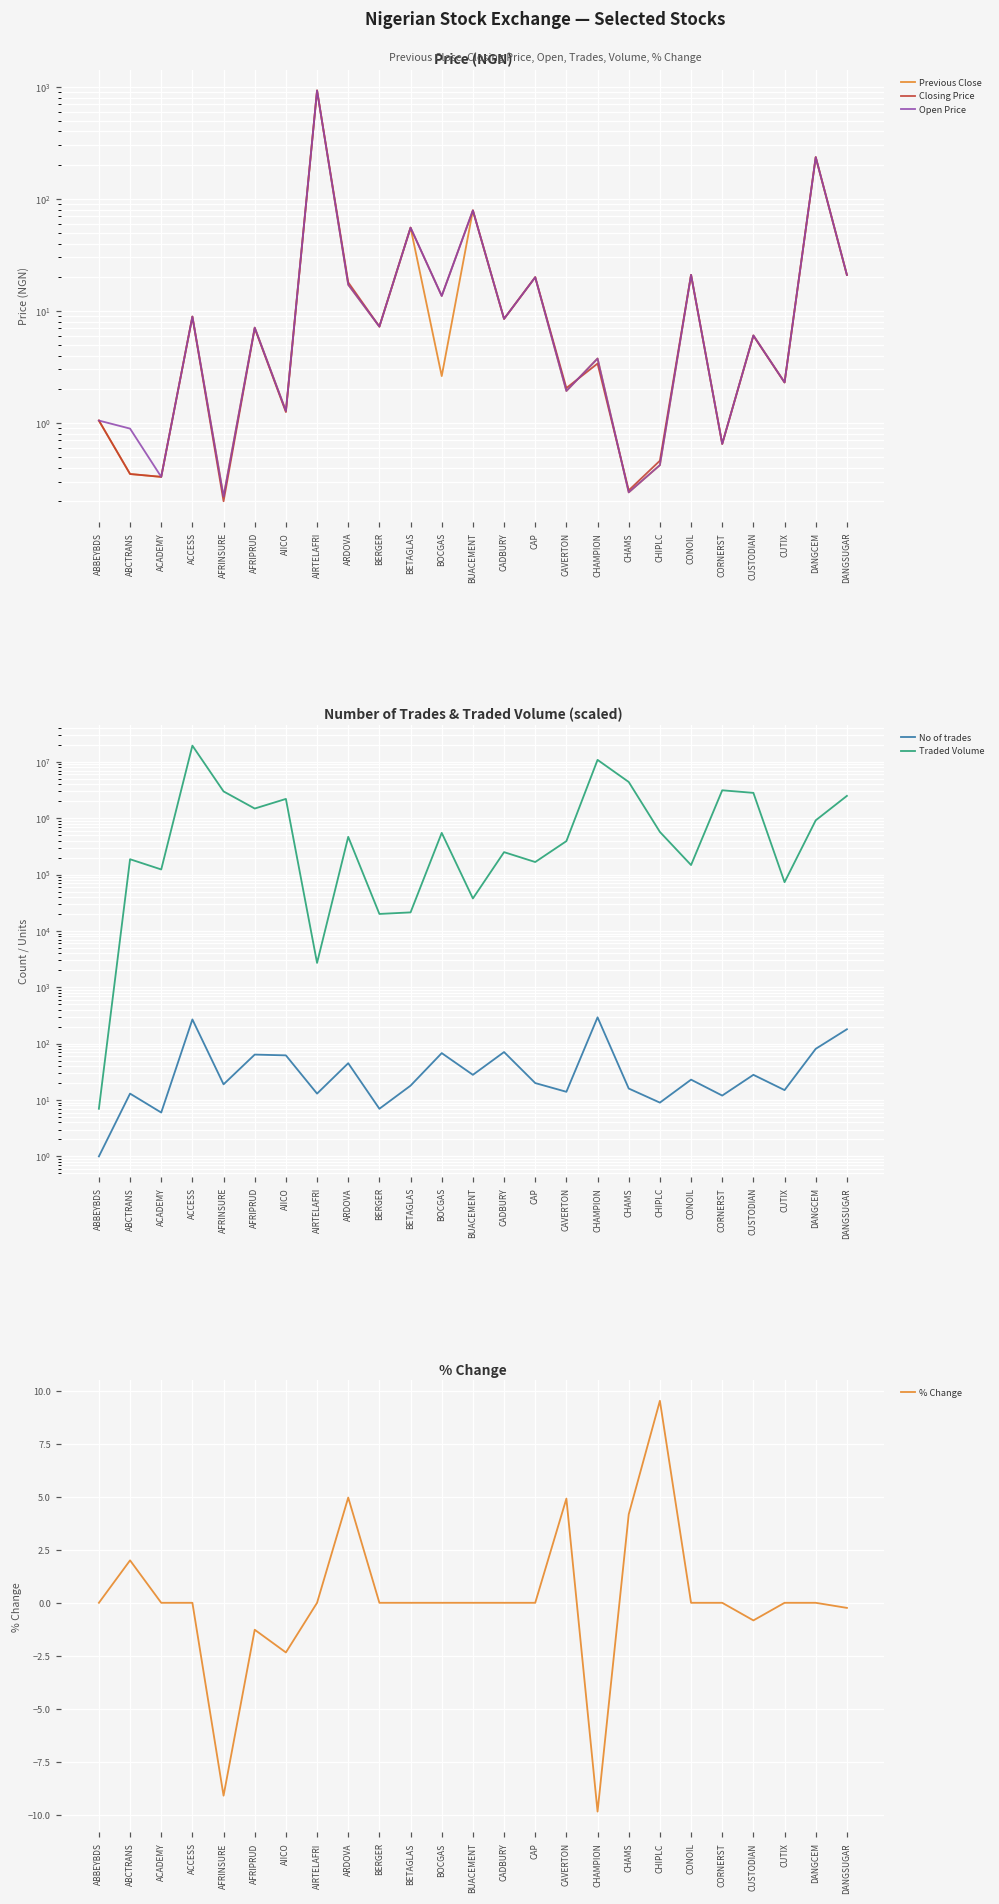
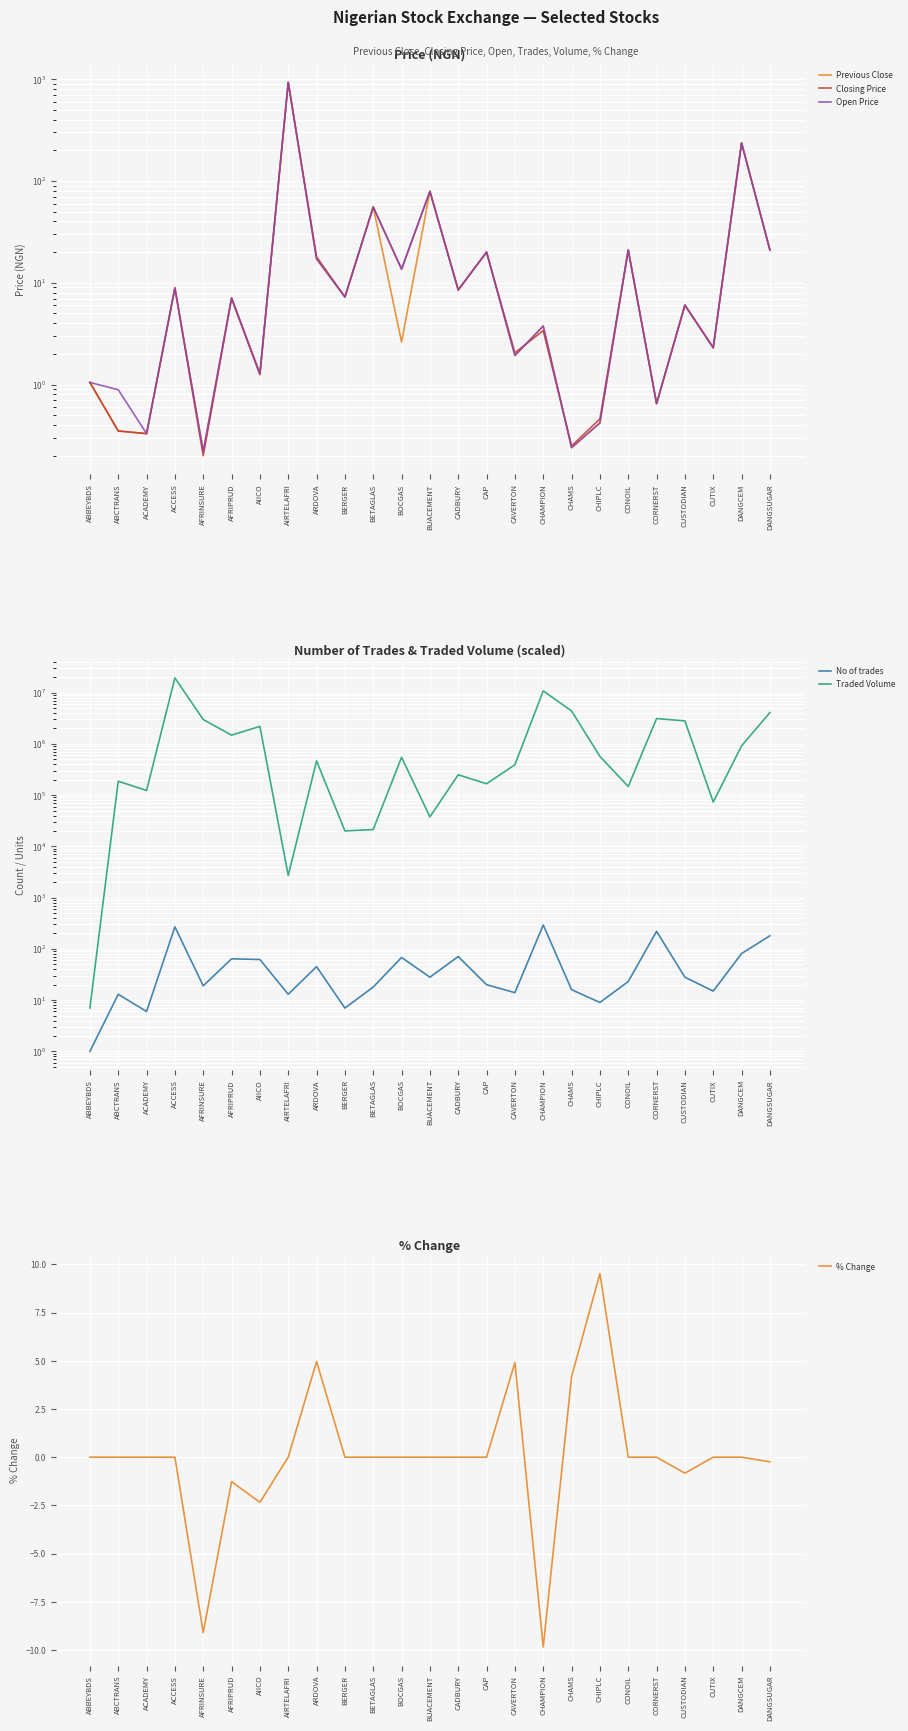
Number of Trades & Traded Volume (scaled), No of trades, CORNERST: 12 -> 220
Number of Trades & Traded Volume (scaled), Traded Volume, DANGSUGAR: 2000000 -> 4000000
% Change, ABCTRANS: 2 -> 0
